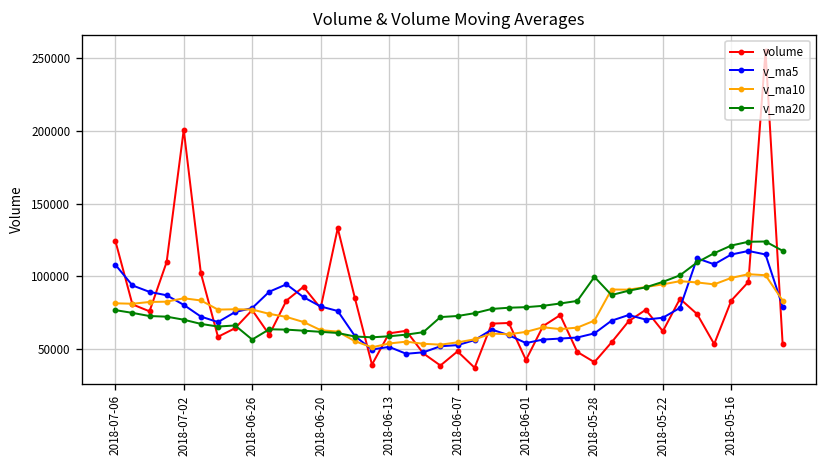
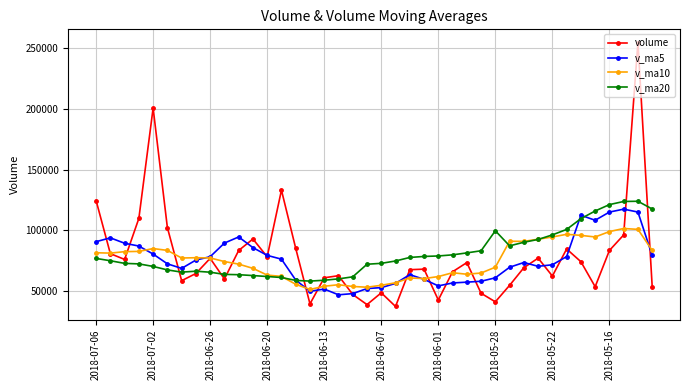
v_ma5, 2018-07-06: 108000 -> 91000
v_ma20, 2018-06-26: 57000 -> 66000
